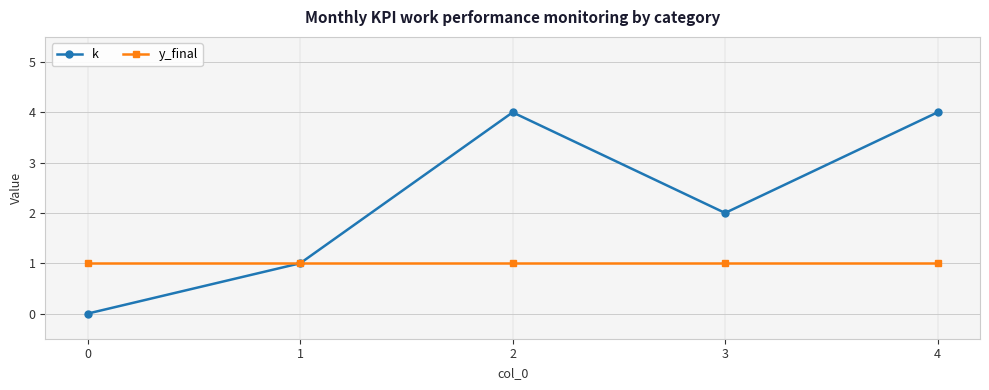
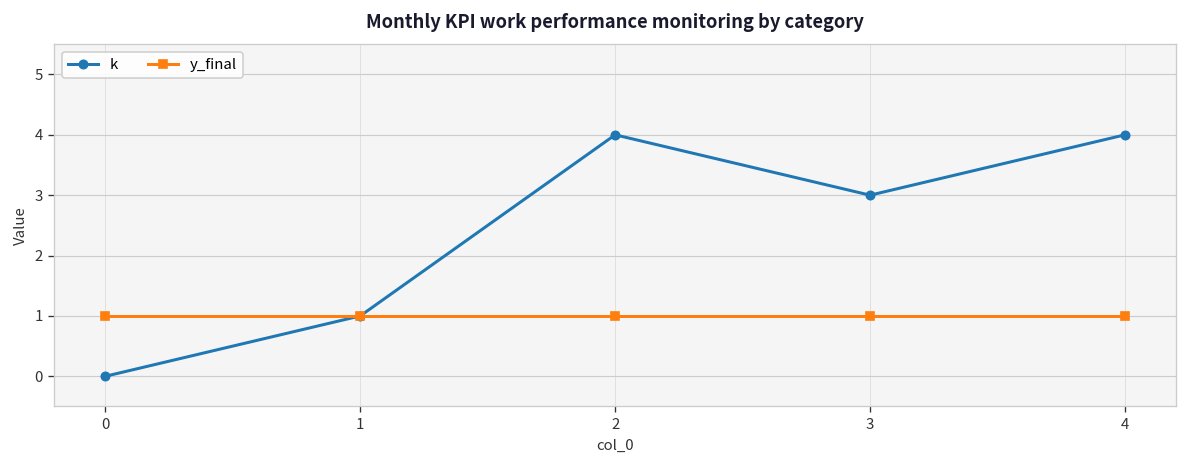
k, 3: 2 -> 3
